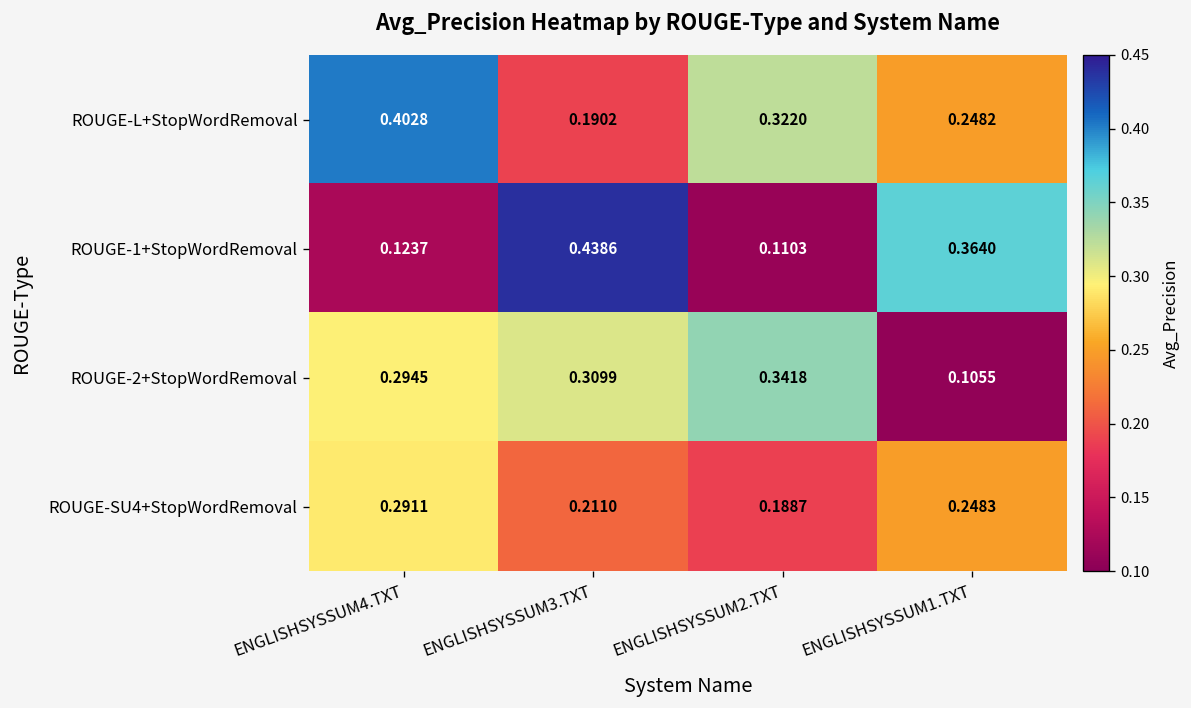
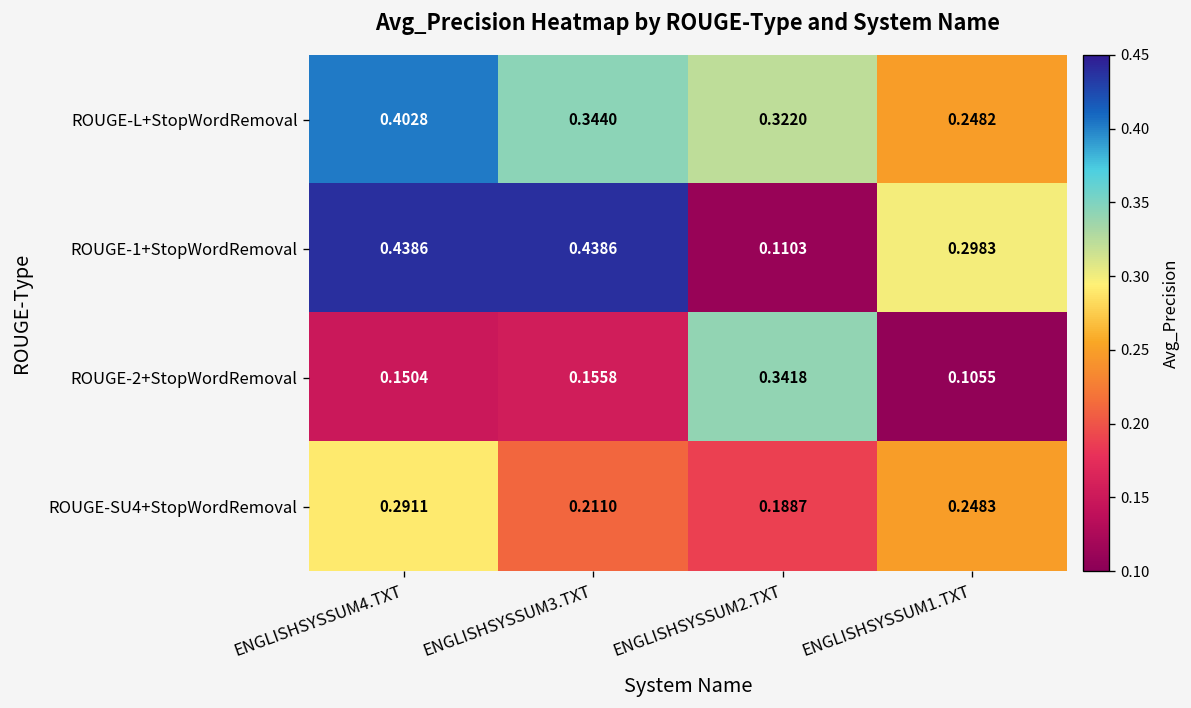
ROUGE-L+StopWordRemoval, ENGLISHSYSSUM3.TXT: 0.1902 -> 0.3440
ROUGE-1+StopWordRemoval, ENGLISHSYSSUM4.TXT: 0.1237 -> 0.4386
ROUGE-1+StopWordRemoval, ENGLISHSYSSUM1.TXT: 0.3640 -> 0.2983
ROUGE-2+StopWordRemoval, ENGLISHSYSSUM4.TXT: 0.2945 -> 0.1504
ROUGE-2+StopWordRemoval, ENGLISHSYSSUM3.TXT: 0.3099 -> 0.1558
